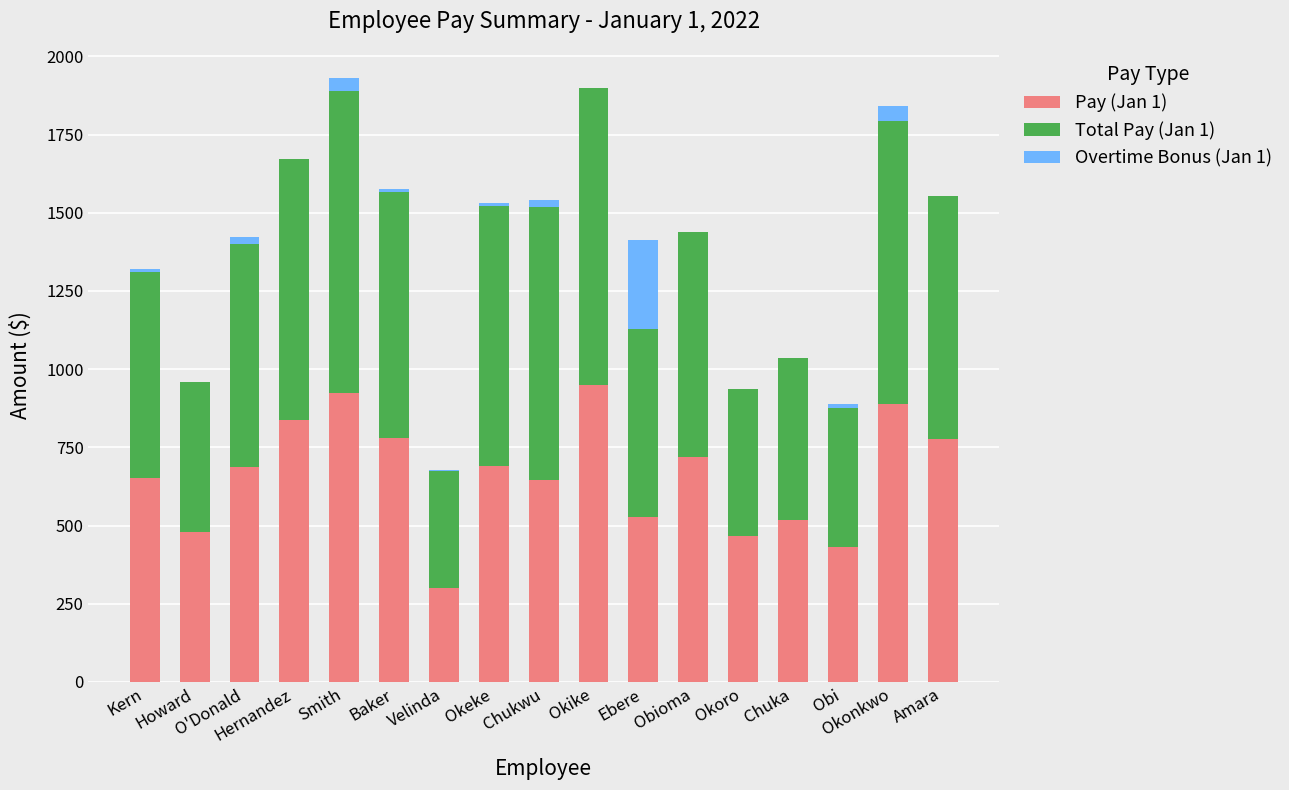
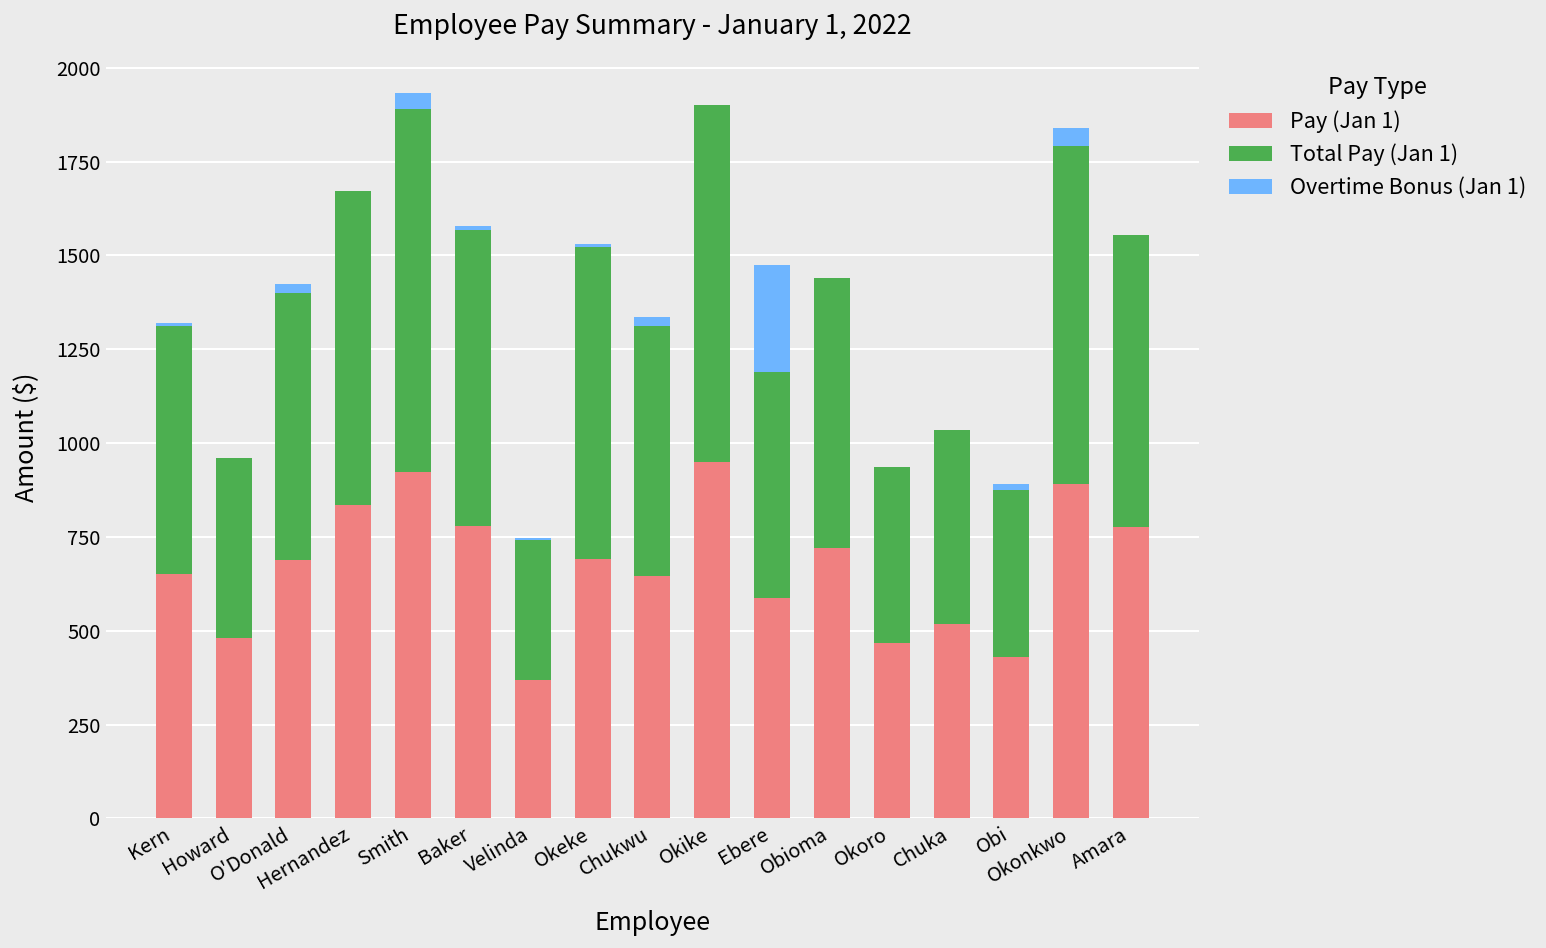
Pay (Jan 1), Velinda: 300 -> 370
Total Pay (Jan 1), Chukwu: 870 -> 670
Pay (Jan 1), Ebere: 530 -> 590
